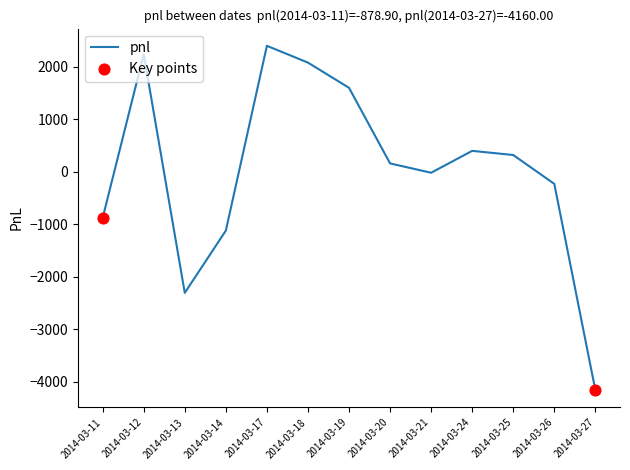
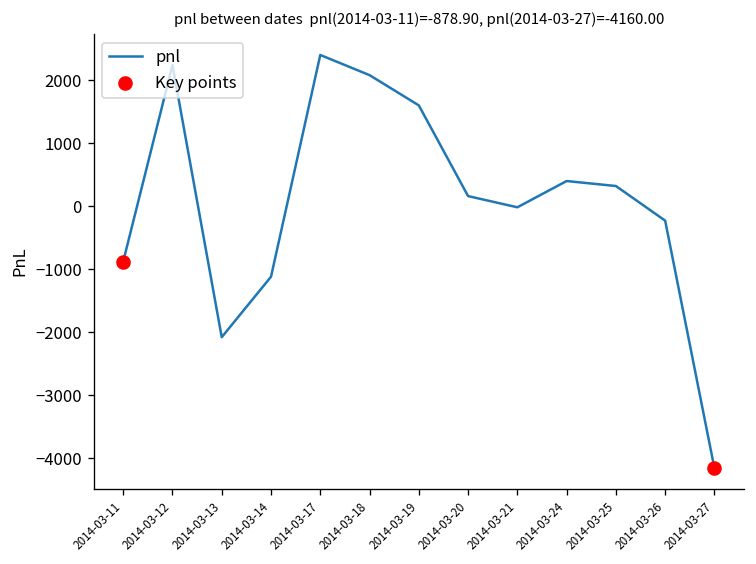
pnl, 2014-03-13: -2300 -> -2100
